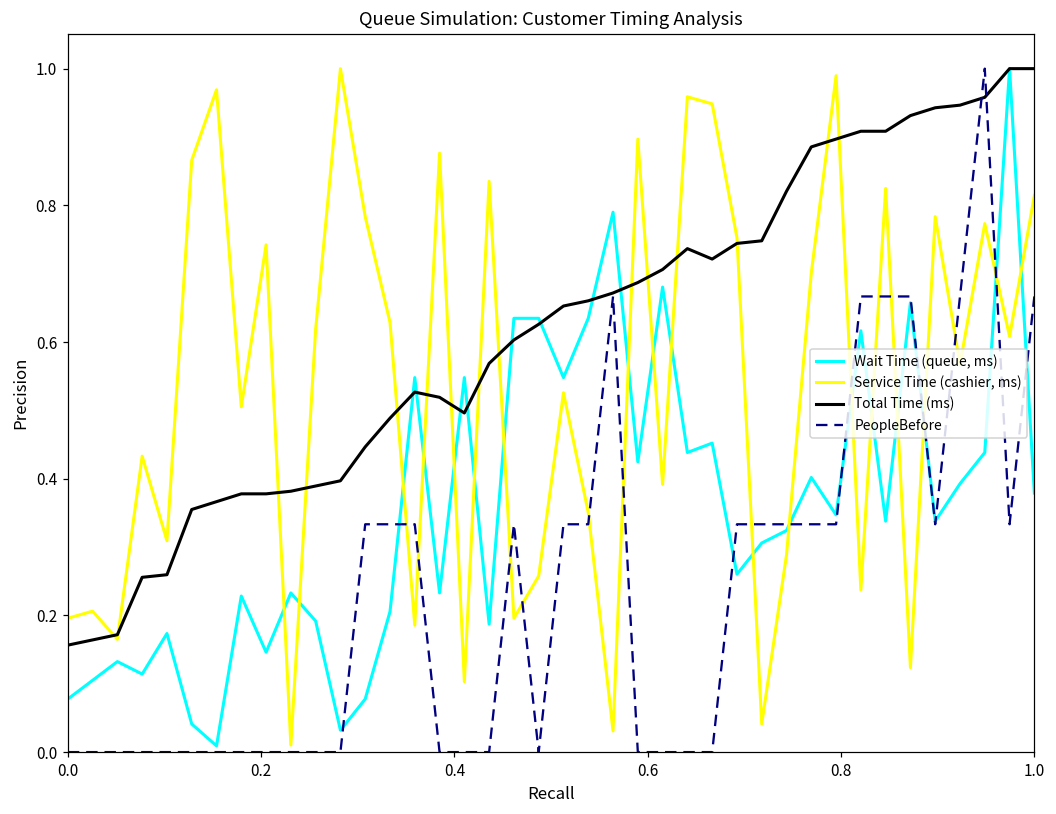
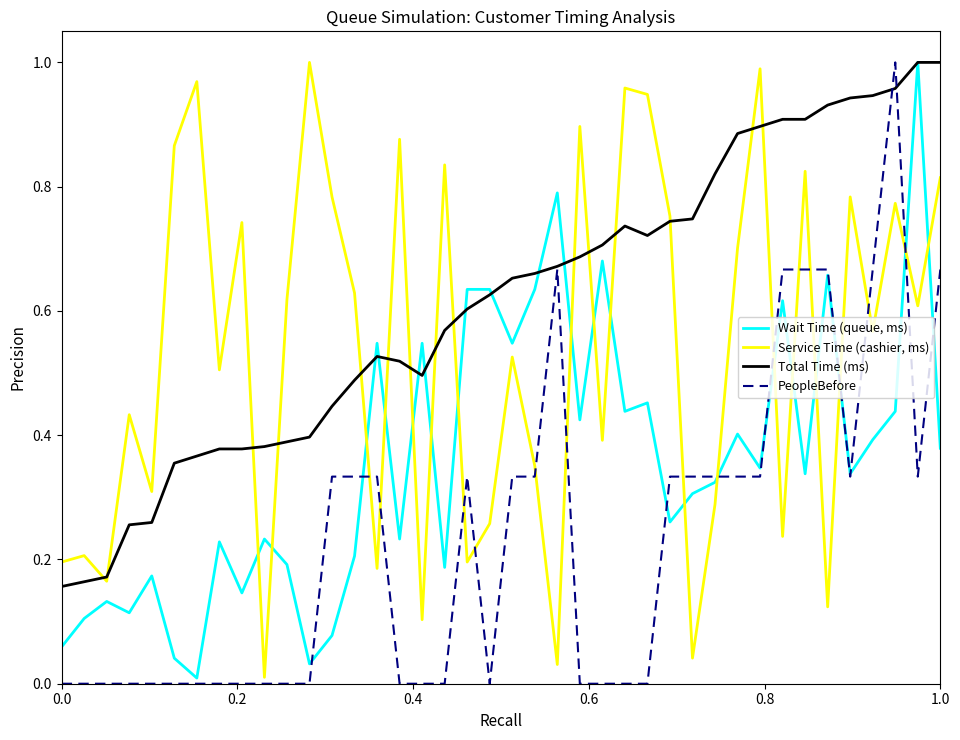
Wait Time (queue, ms), 0.0: 0.08 -> 0.06
